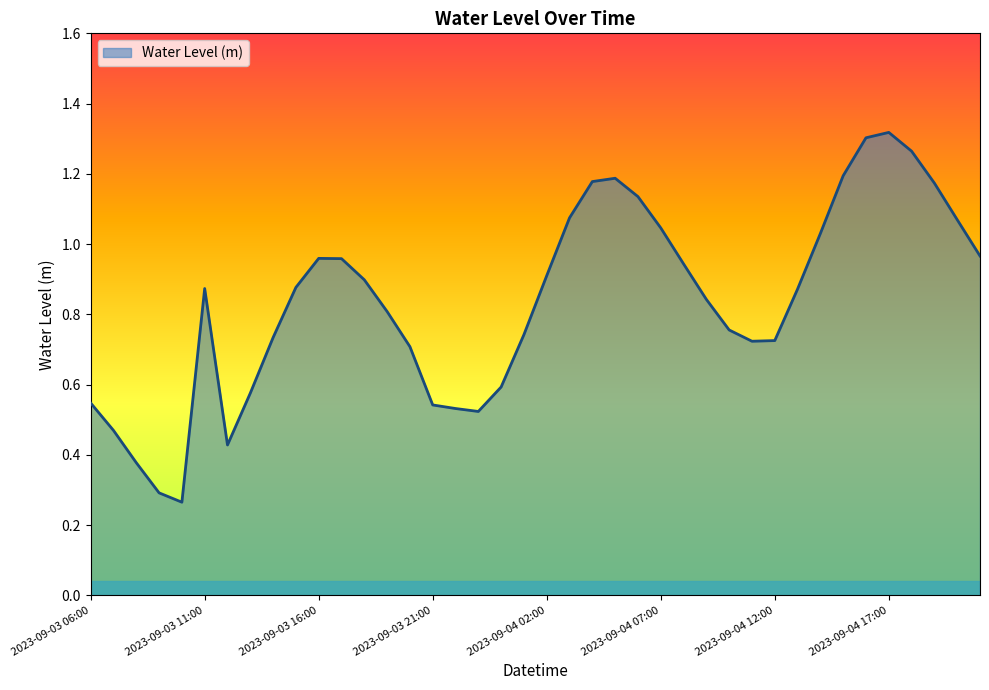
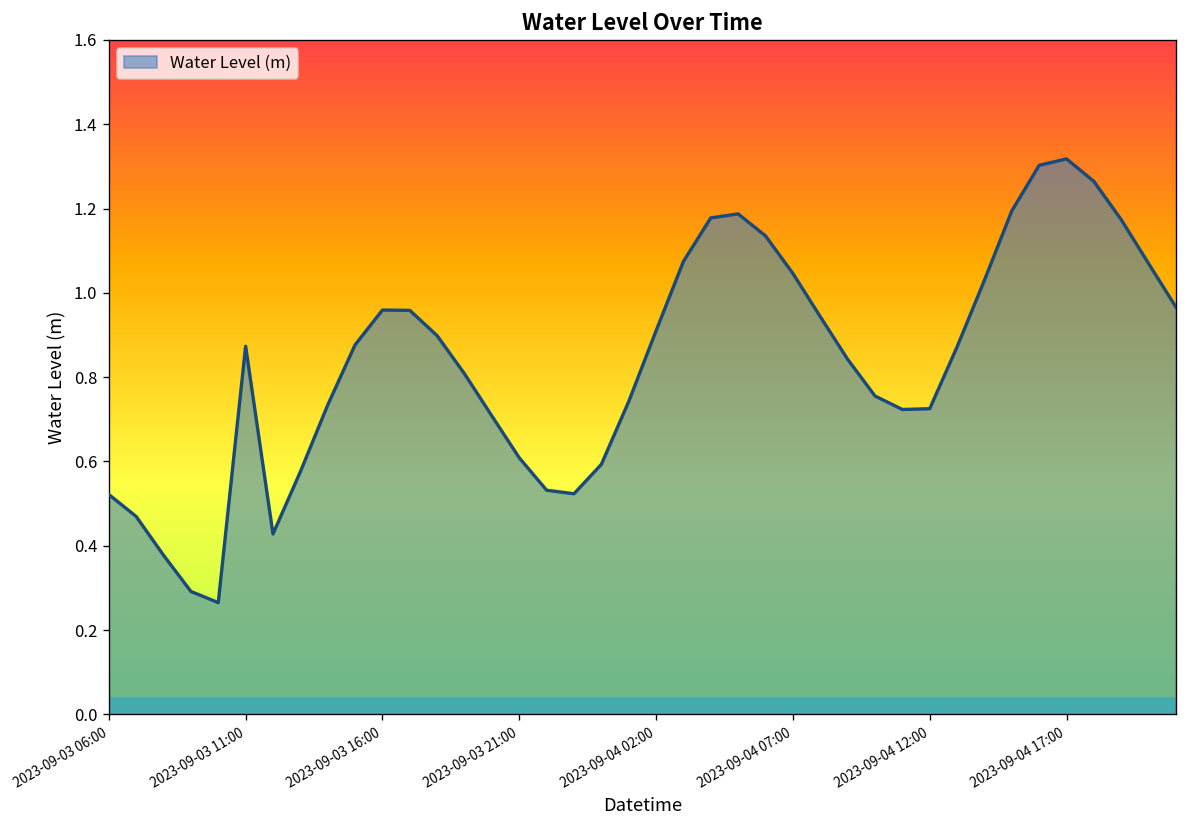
2023-09-03 06:00: 0.55 -> 0.52
2023-09-03 21:00: 0.54 -> 0.61
